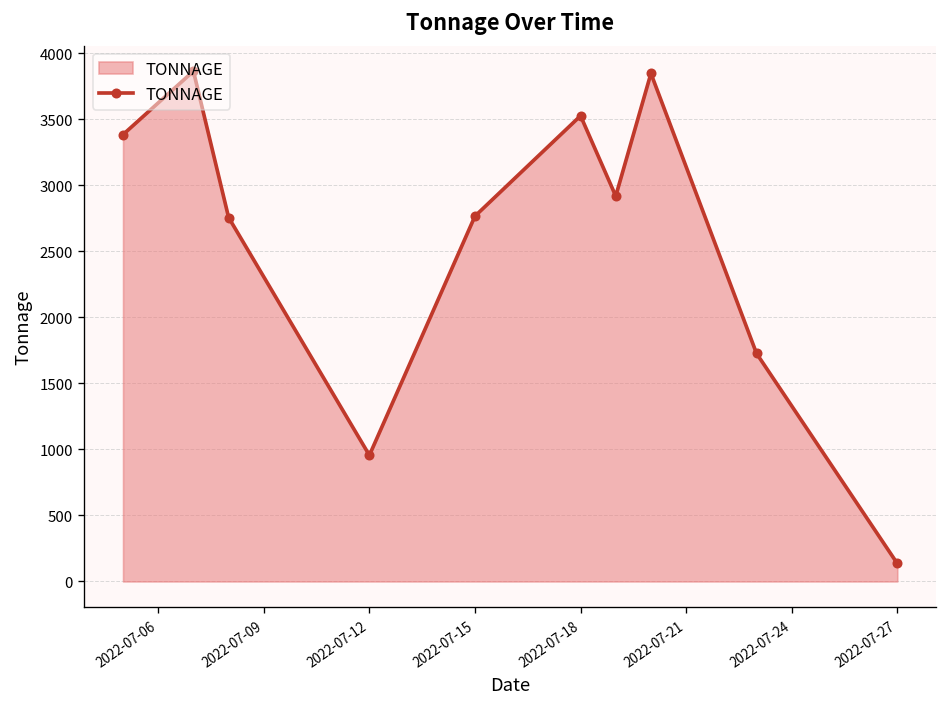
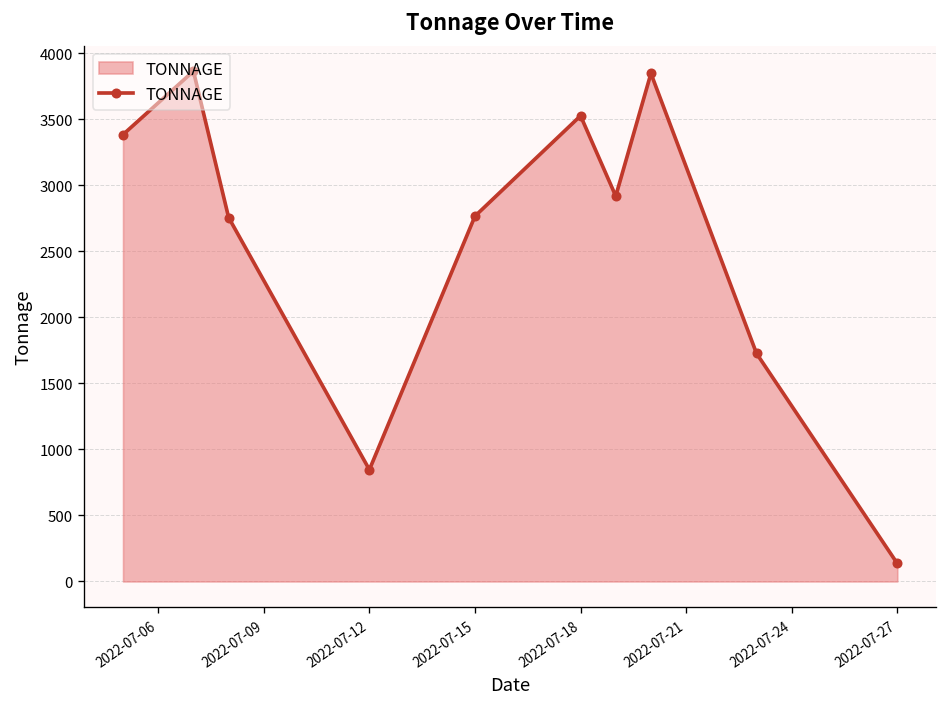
2022-07-12: 950 -> 850
